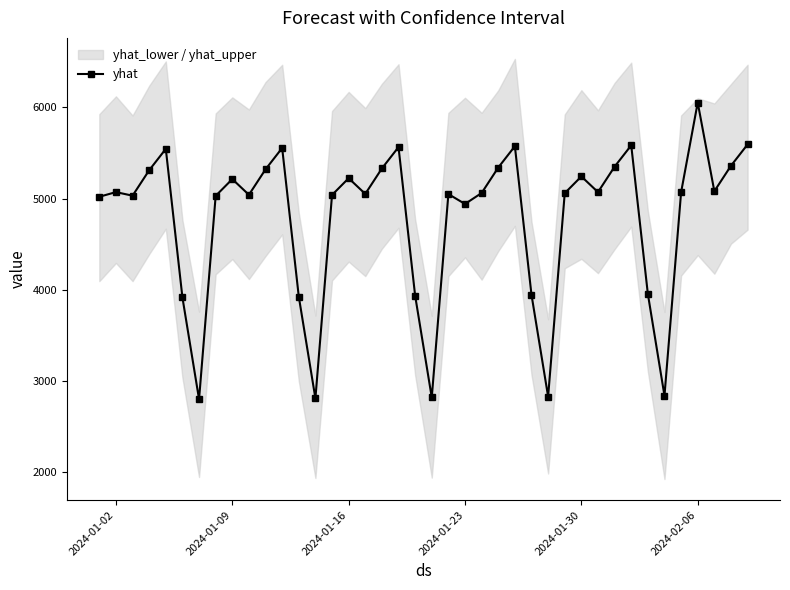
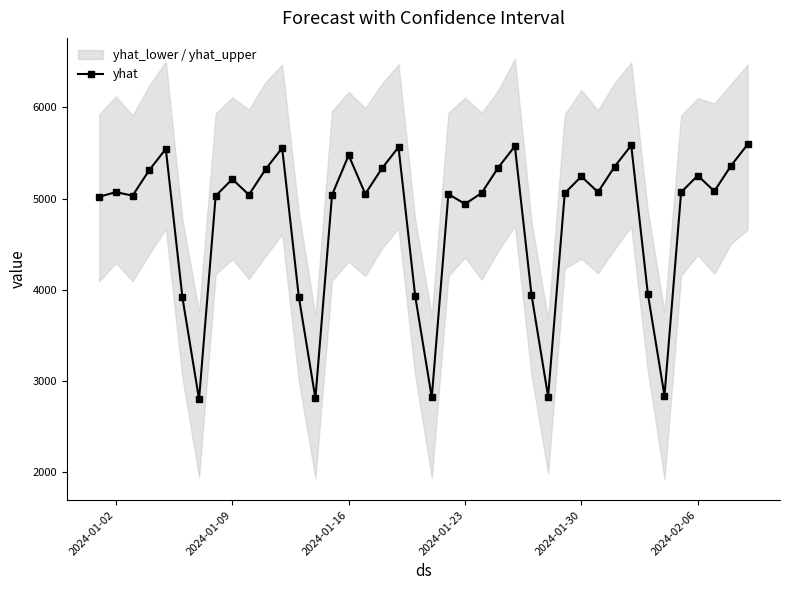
yhat, 2024-01-16: 5200 -> 5500
yhat, 2024-02-06: 6100 -> 5300
